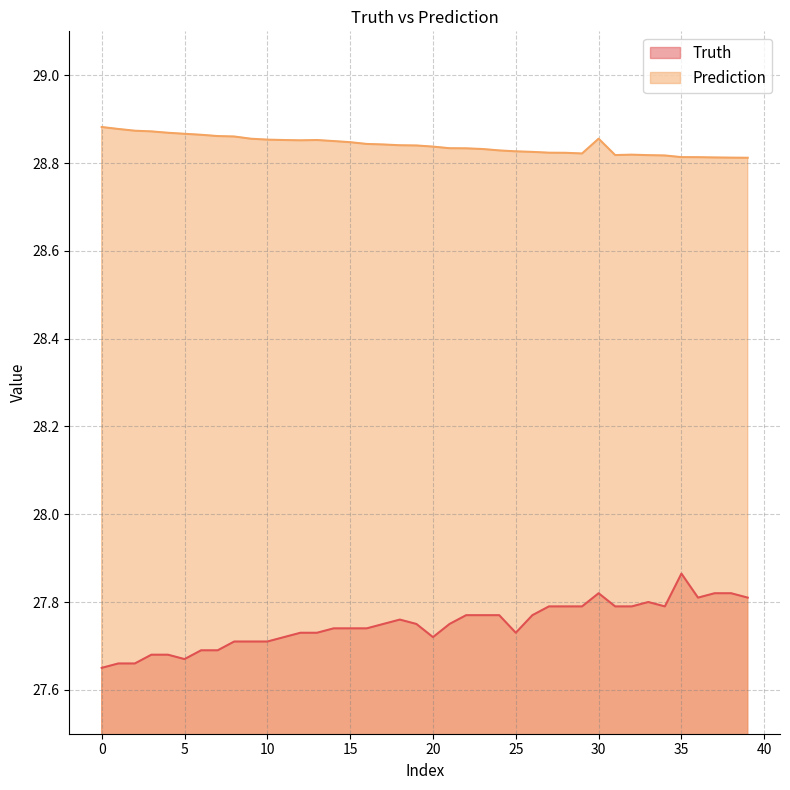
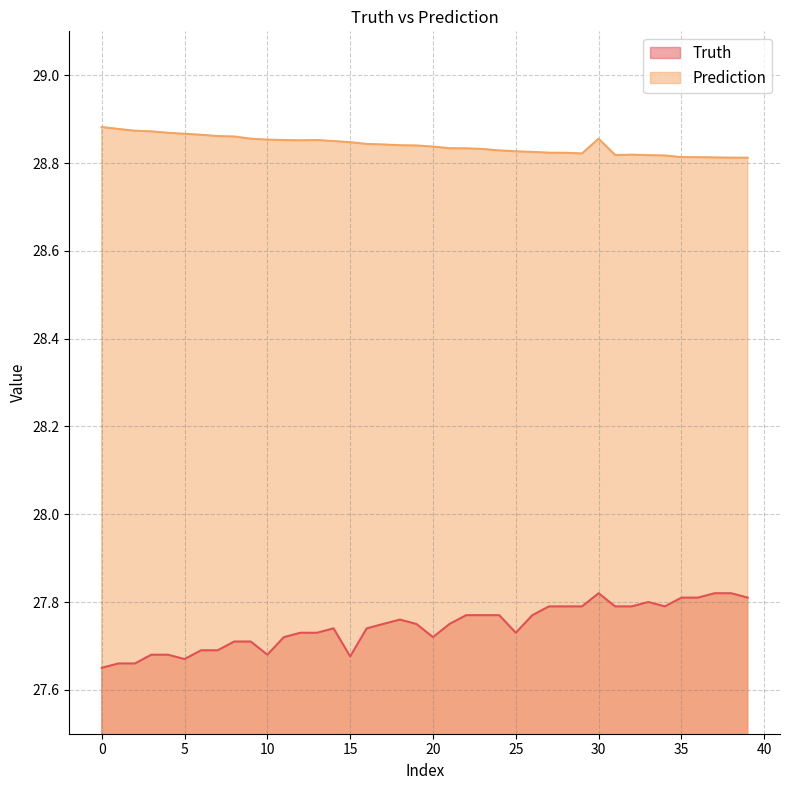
Truth, 10: 27.71 -> 27.68
Truth, 15: 27.74 -> 27.68
Truth, 35: 27.86 -> 27.81
